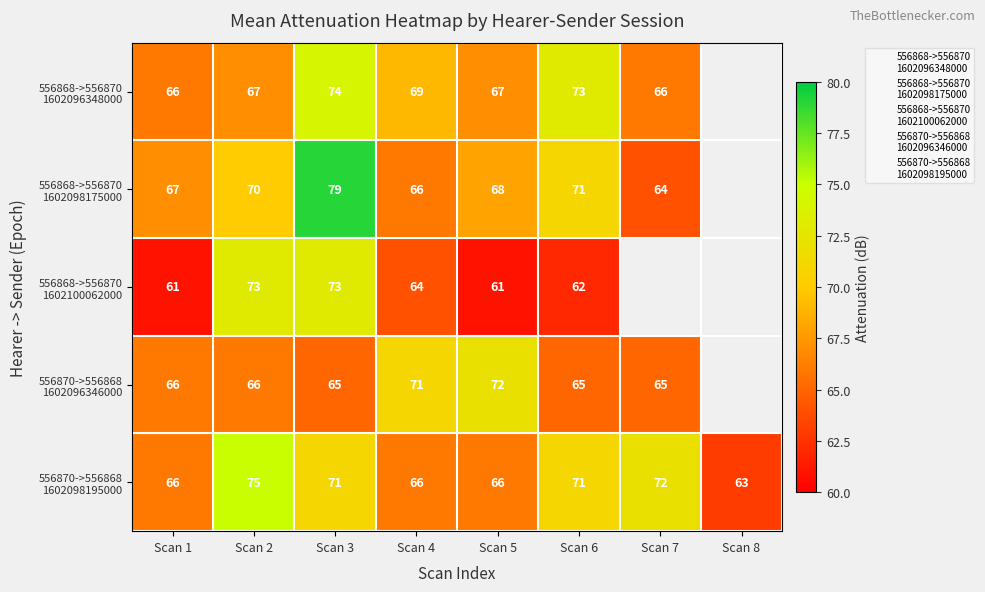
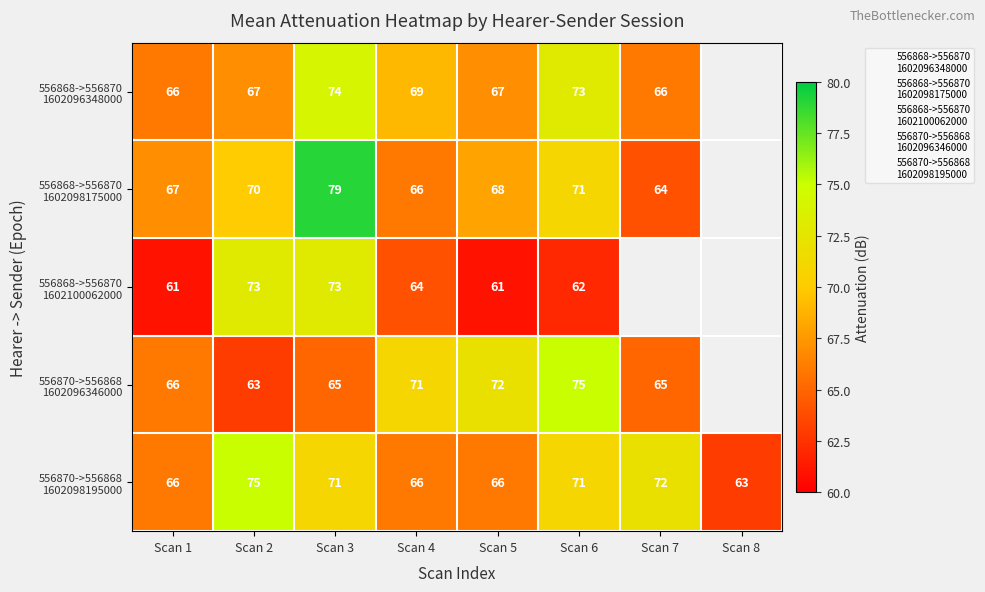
556870->556868 1602096346000, Scan 2: 66 -> 63
556870->556868 1602096346000, Scan 6: 65 -> 75
